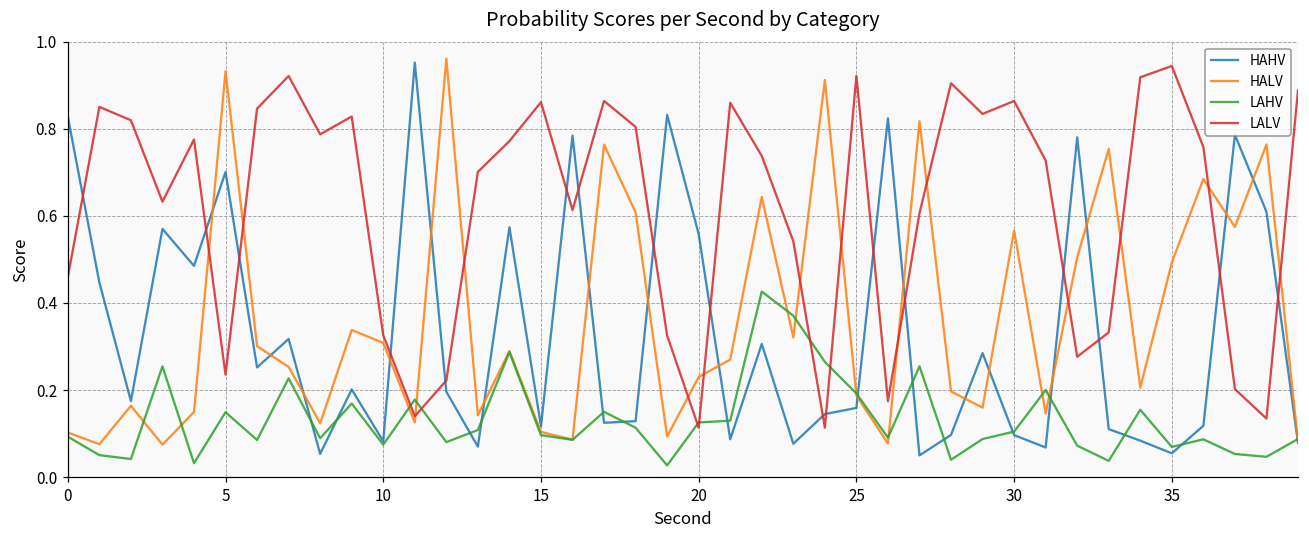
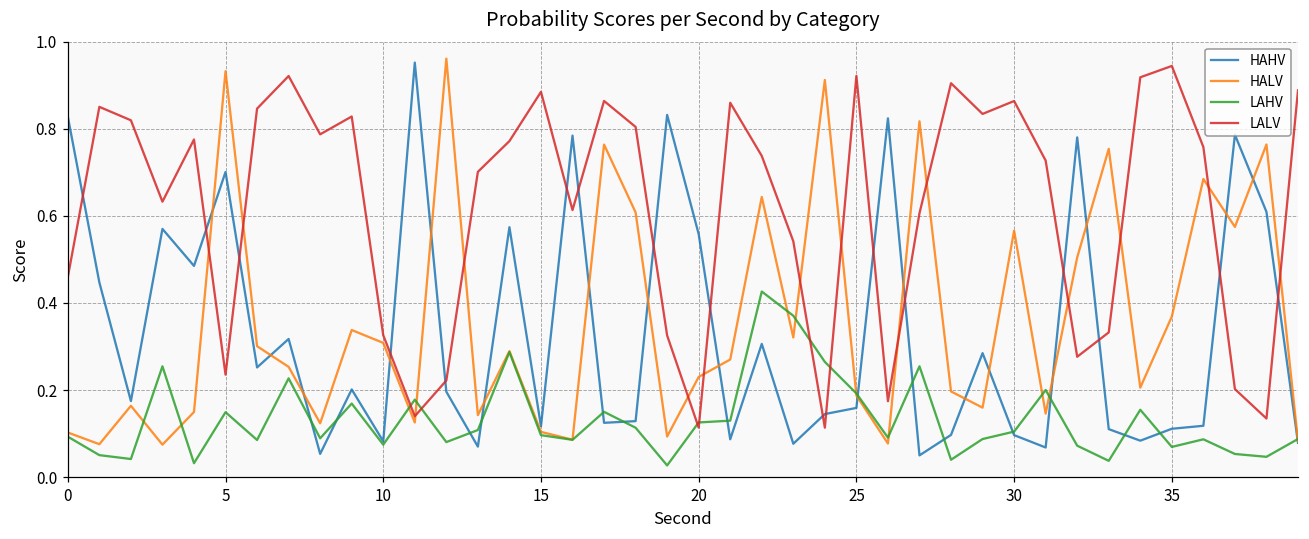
LALV, 15: 0.86 -> 0.88
HAHV, 35: 0.05 -> 0.11
HALV, 35: 0.49 -> 0.37
